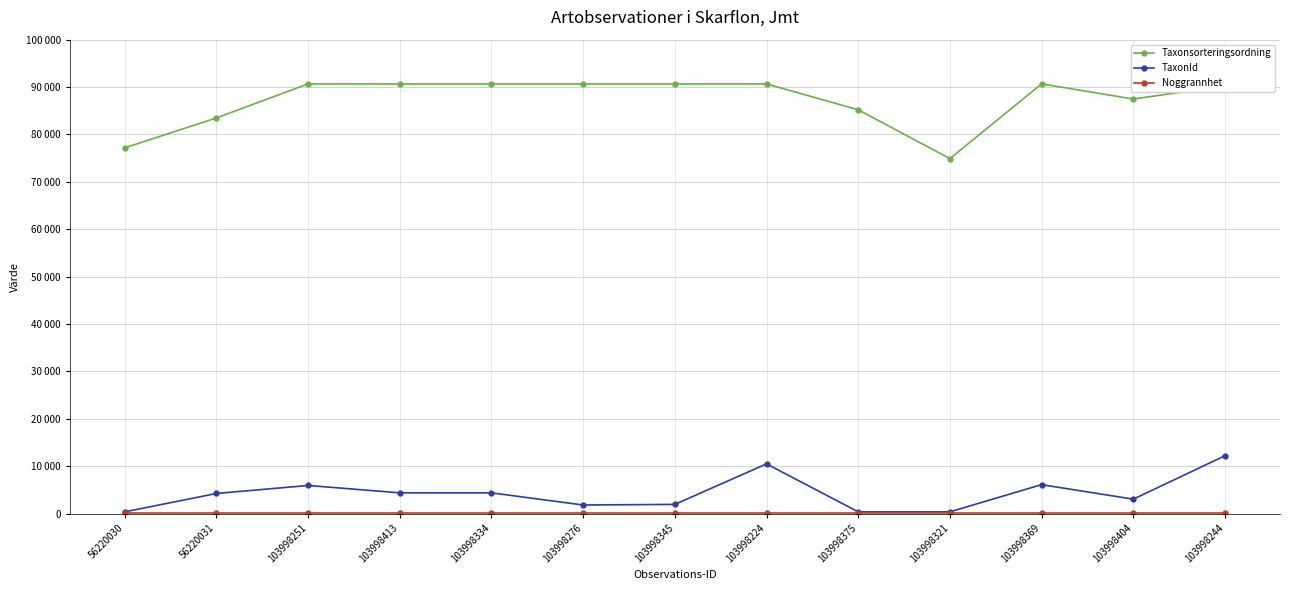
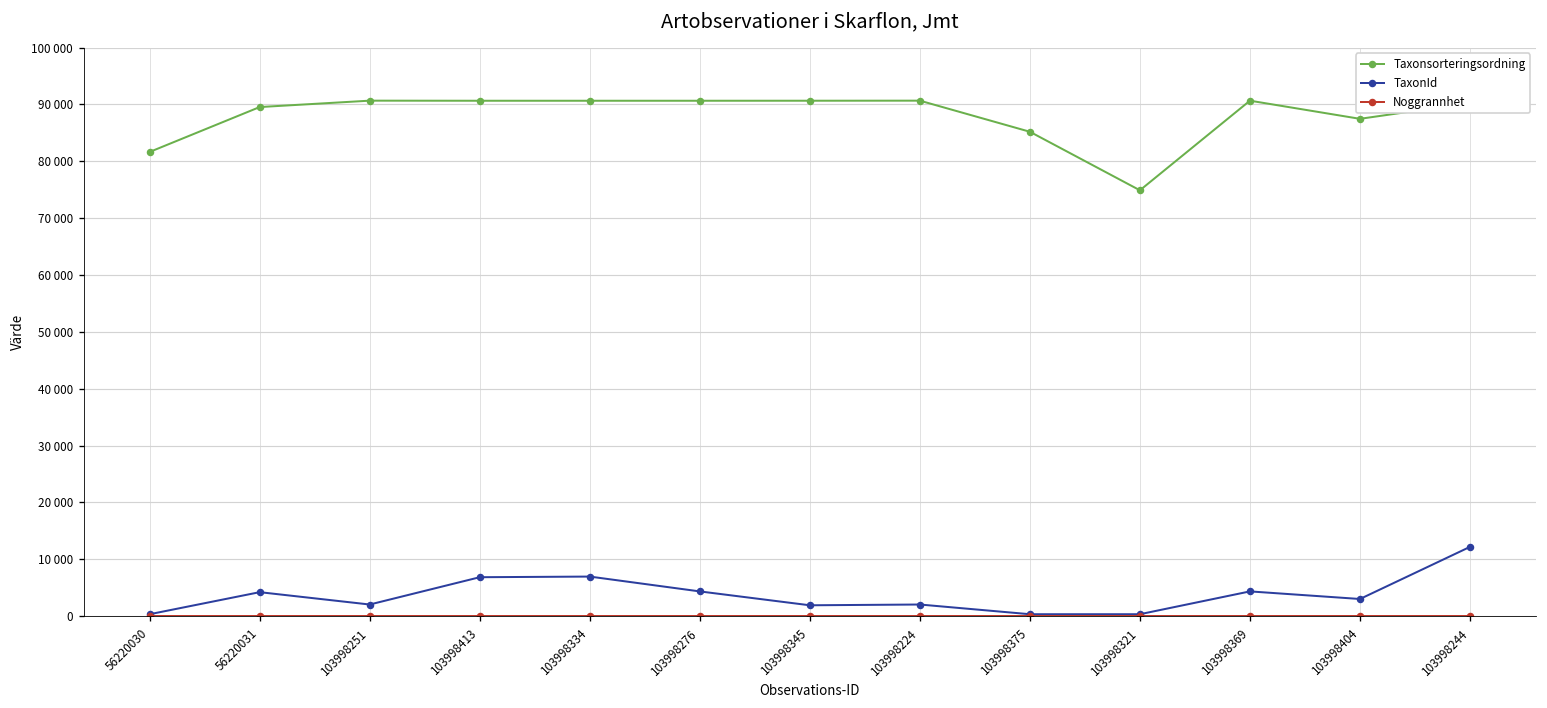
Taxonsorteringsordning, 56220030: 77000 -> 82000
Taxonsorteringsordning, 56220031: 83000 -> 90000
TaxonId, 103998251: 6000 -> 2000
TaxonId, 103998413: 4000 -> 7000
TaxonId, 103998334: 4000 -> 7000
TaxonId, 103998276: 2000 -> 4000
TaxonId, 103998224: 10000 -> 2000
TaxonId, 103998369: 6000 -> 4000
